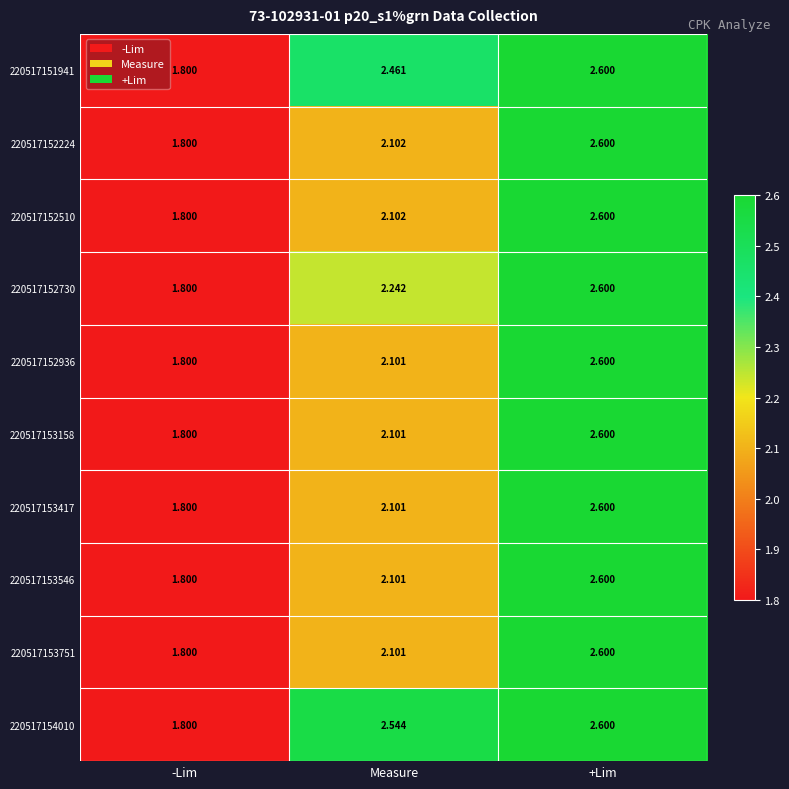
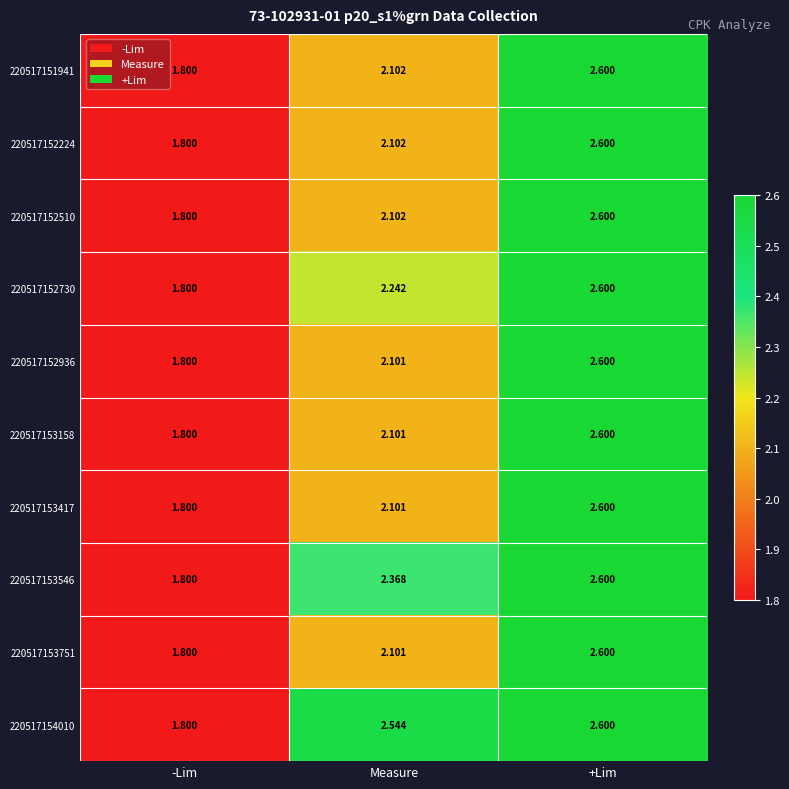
220517151941, Measure: 2.461 -> 2.102
220517153546, Measure: 2.101 -> 2.368
